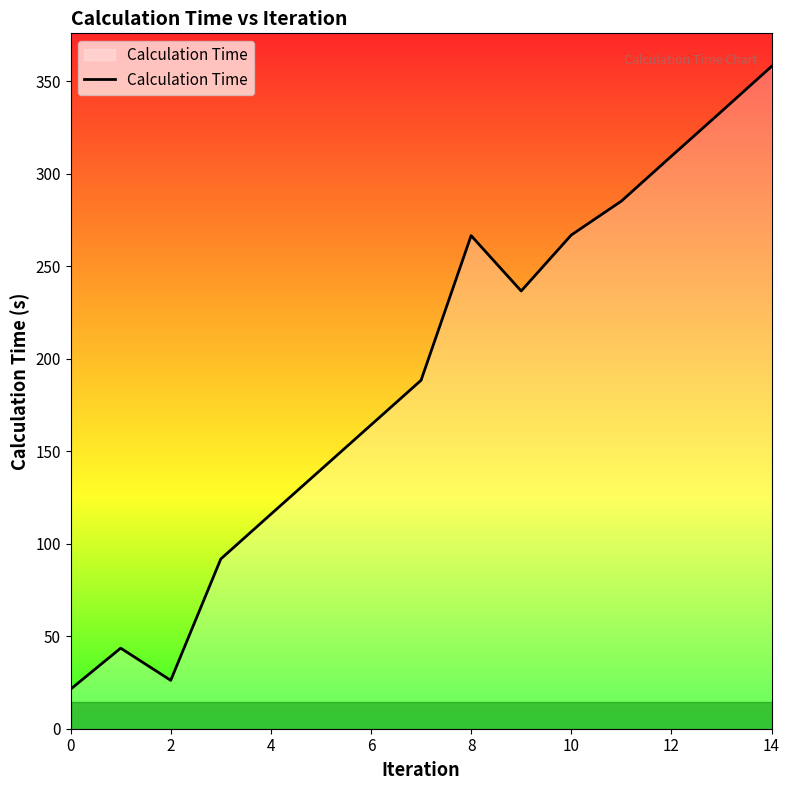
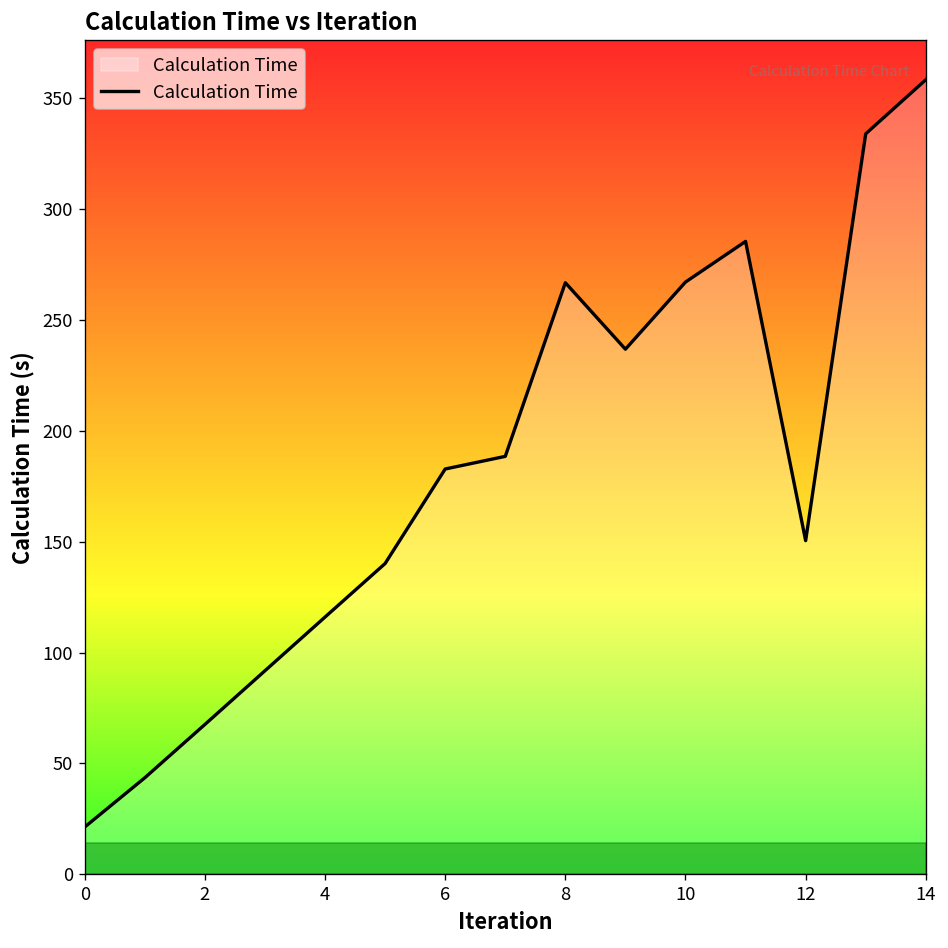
2: 26 -> 68
6: 164 -> 183
12: 310 -> 150
